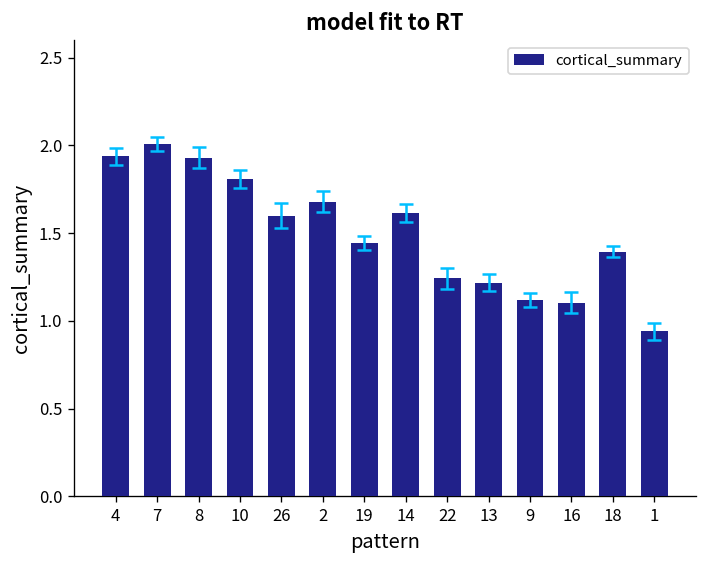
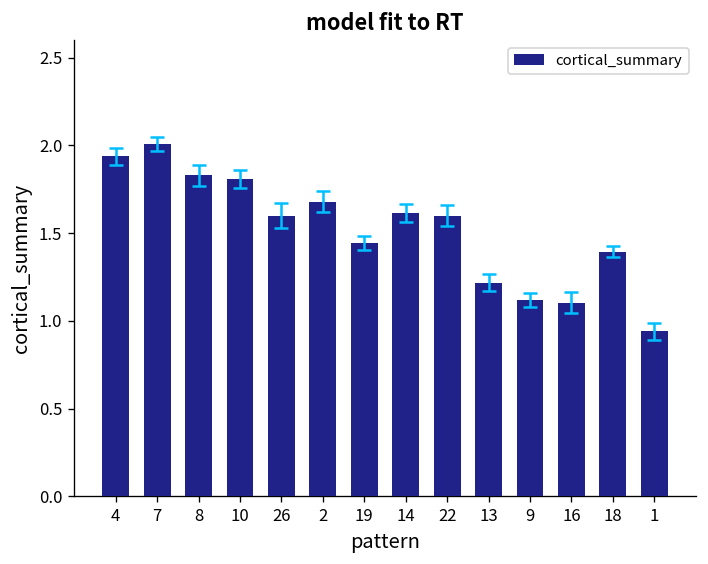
cortical_summary, 8: 1.93 -> 1.83
cortical_summary, 22: 1.24 -> 1.60
